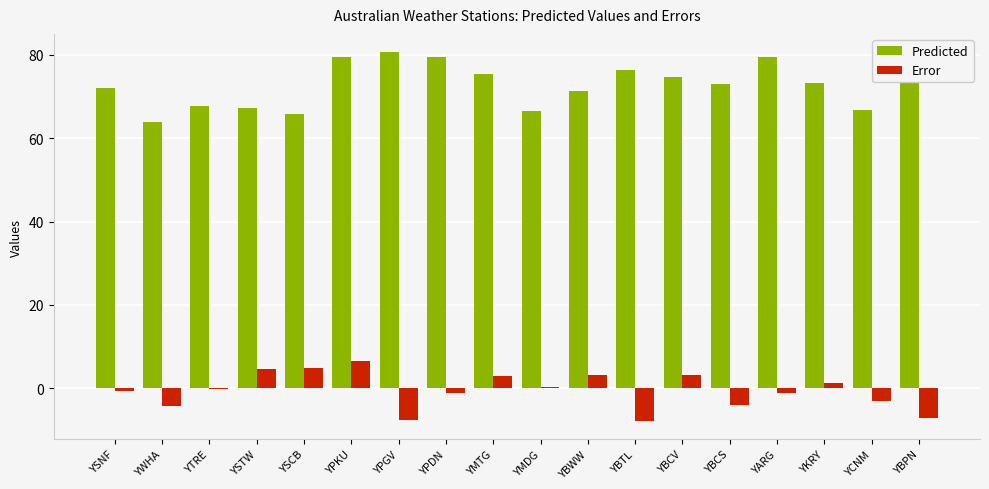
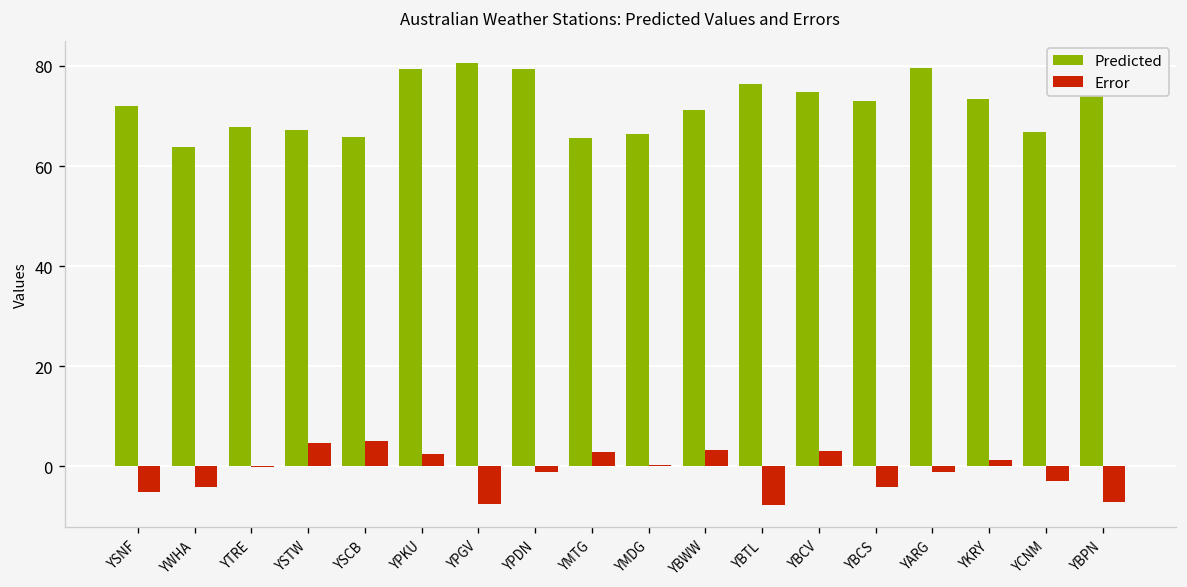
Error, YSNF: -1 -> -5
Error, YPKU: 6 -> 2
Predicted, YMTG: 75 -> 66
